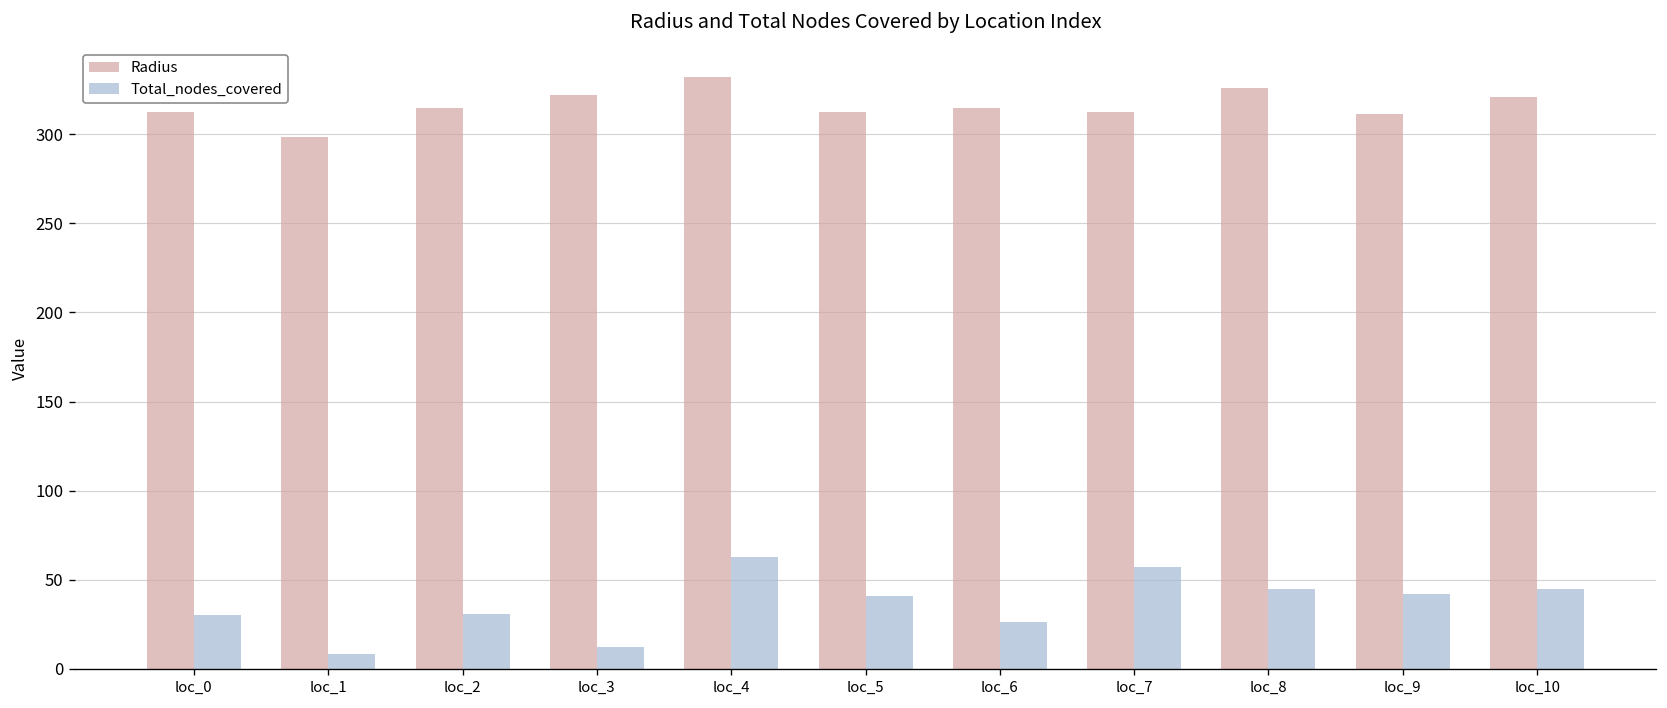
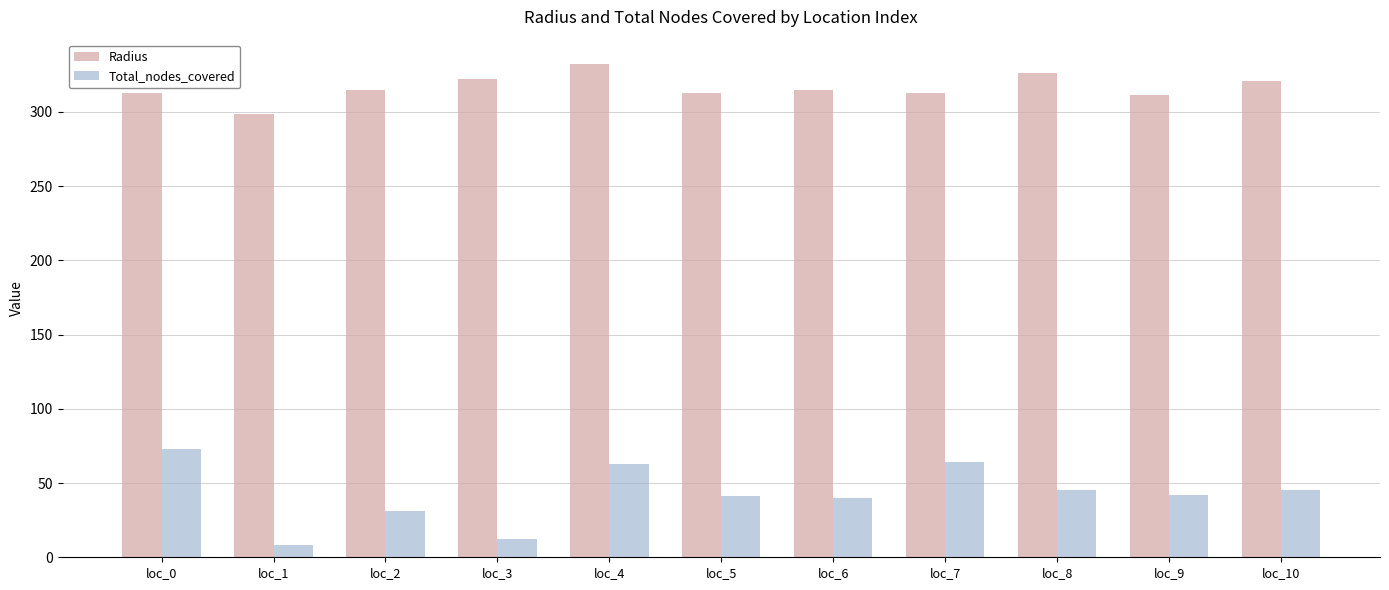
Total_nodes_covered, loc_0: 30 -> 73
Total_nodes_covered, loc_6: 26 -> 40
Total_nodes_covered, loc_7: 57 -> 64
